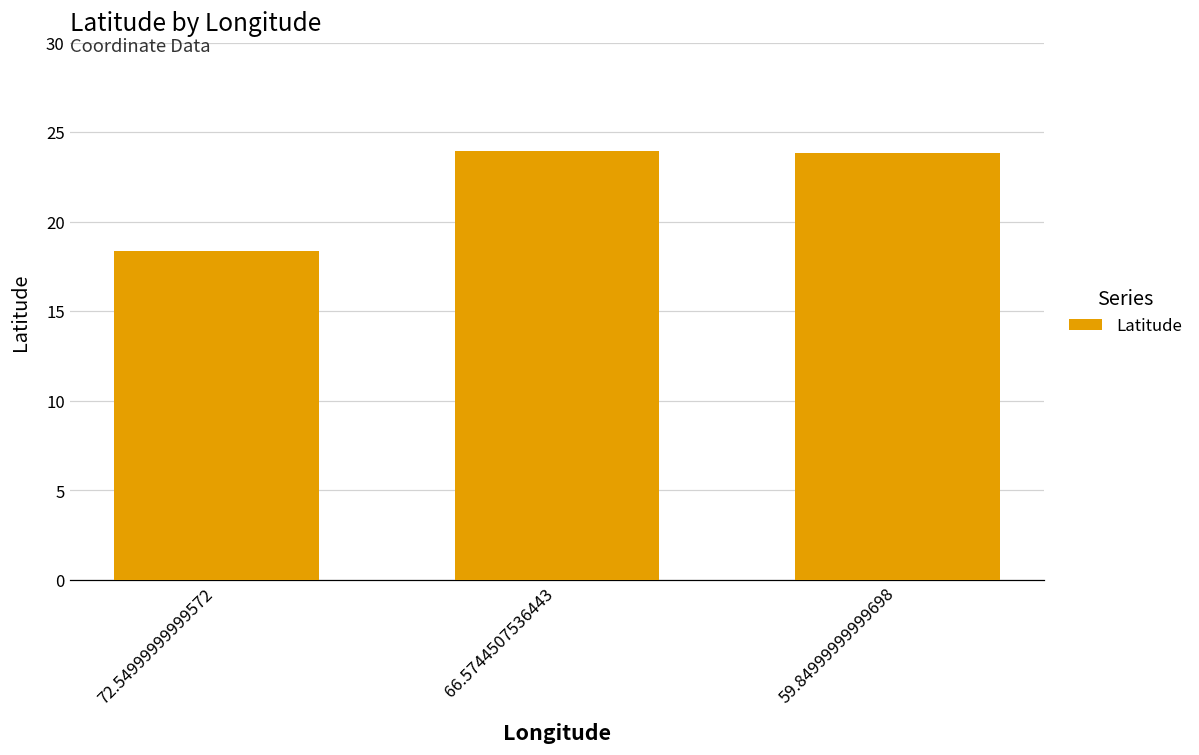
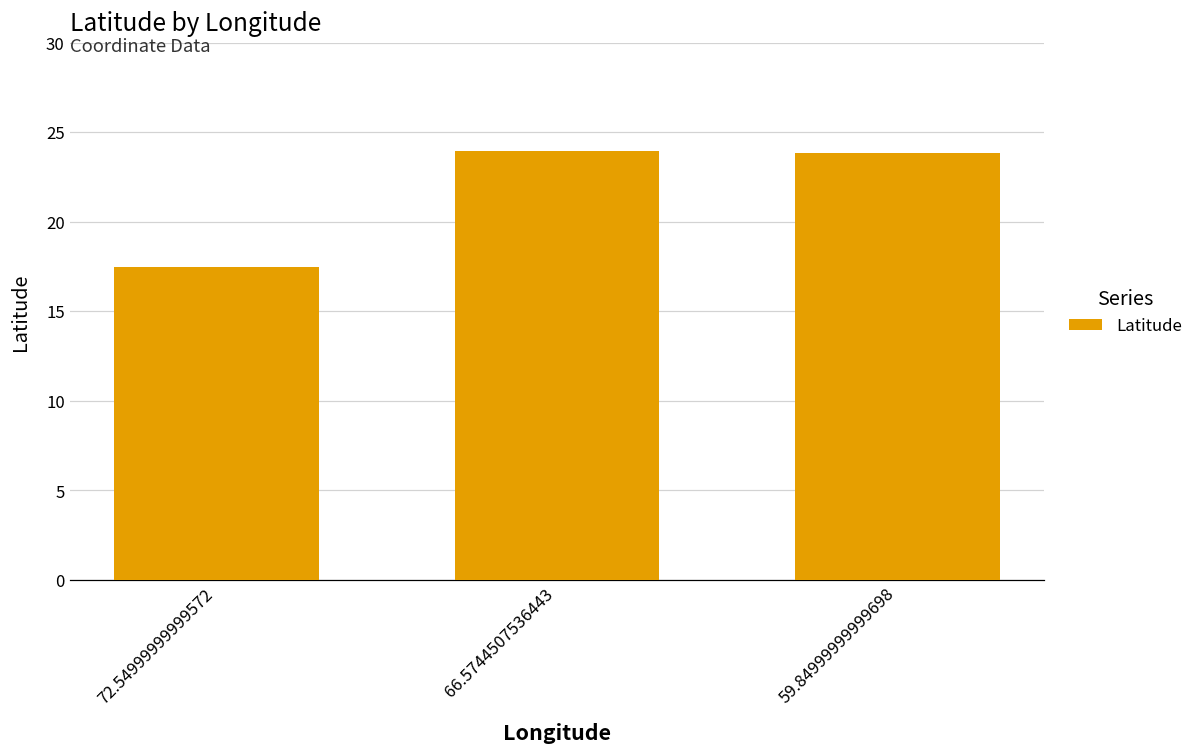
72.54999999999572: 18.4 -> 17.5
